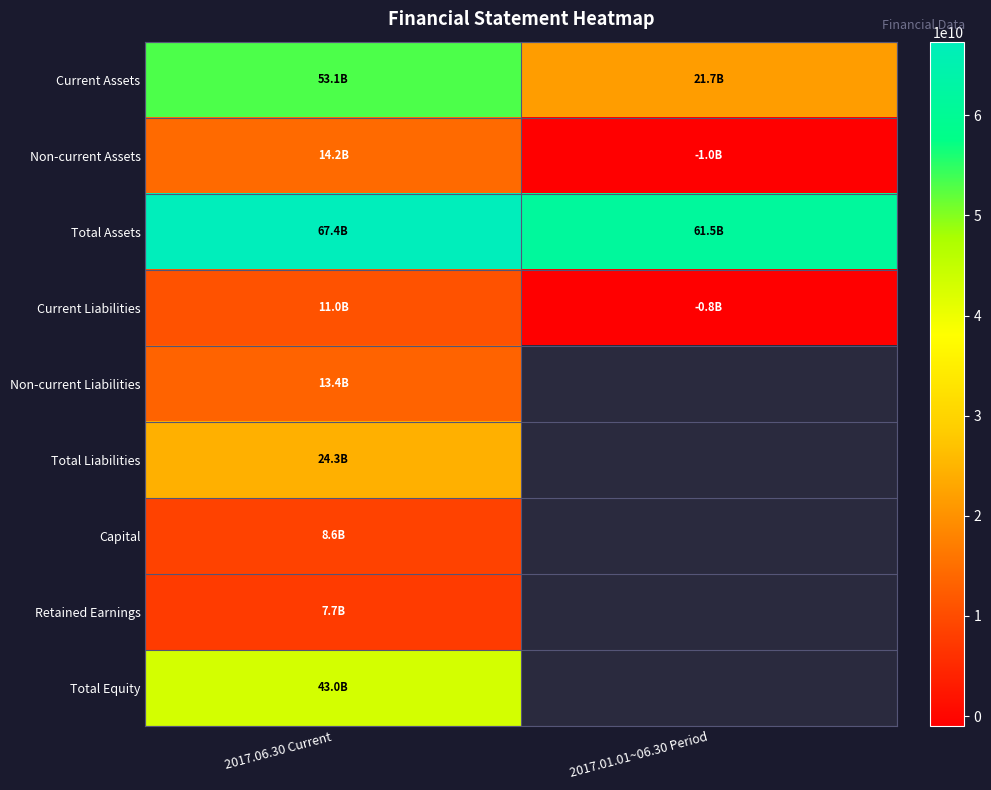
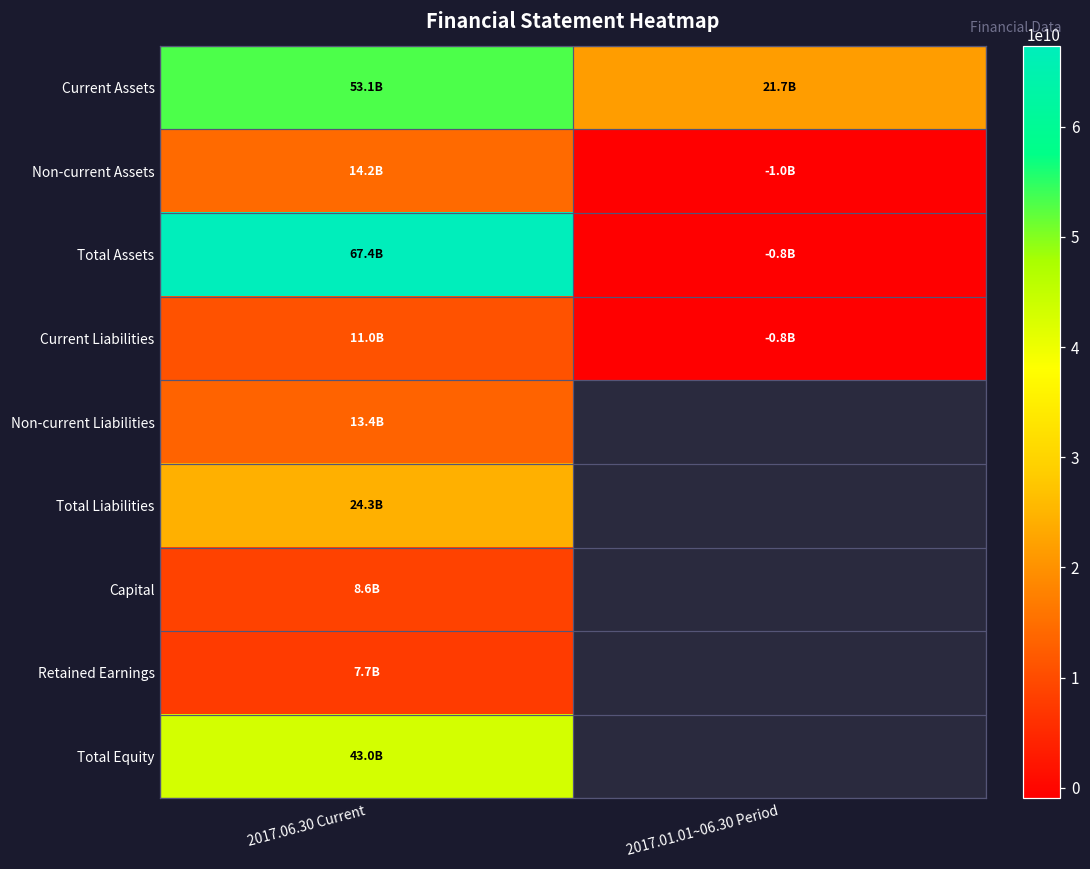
Total Assets, 2017.01.01~06.30 Period: 61.5B -> -0.8B
